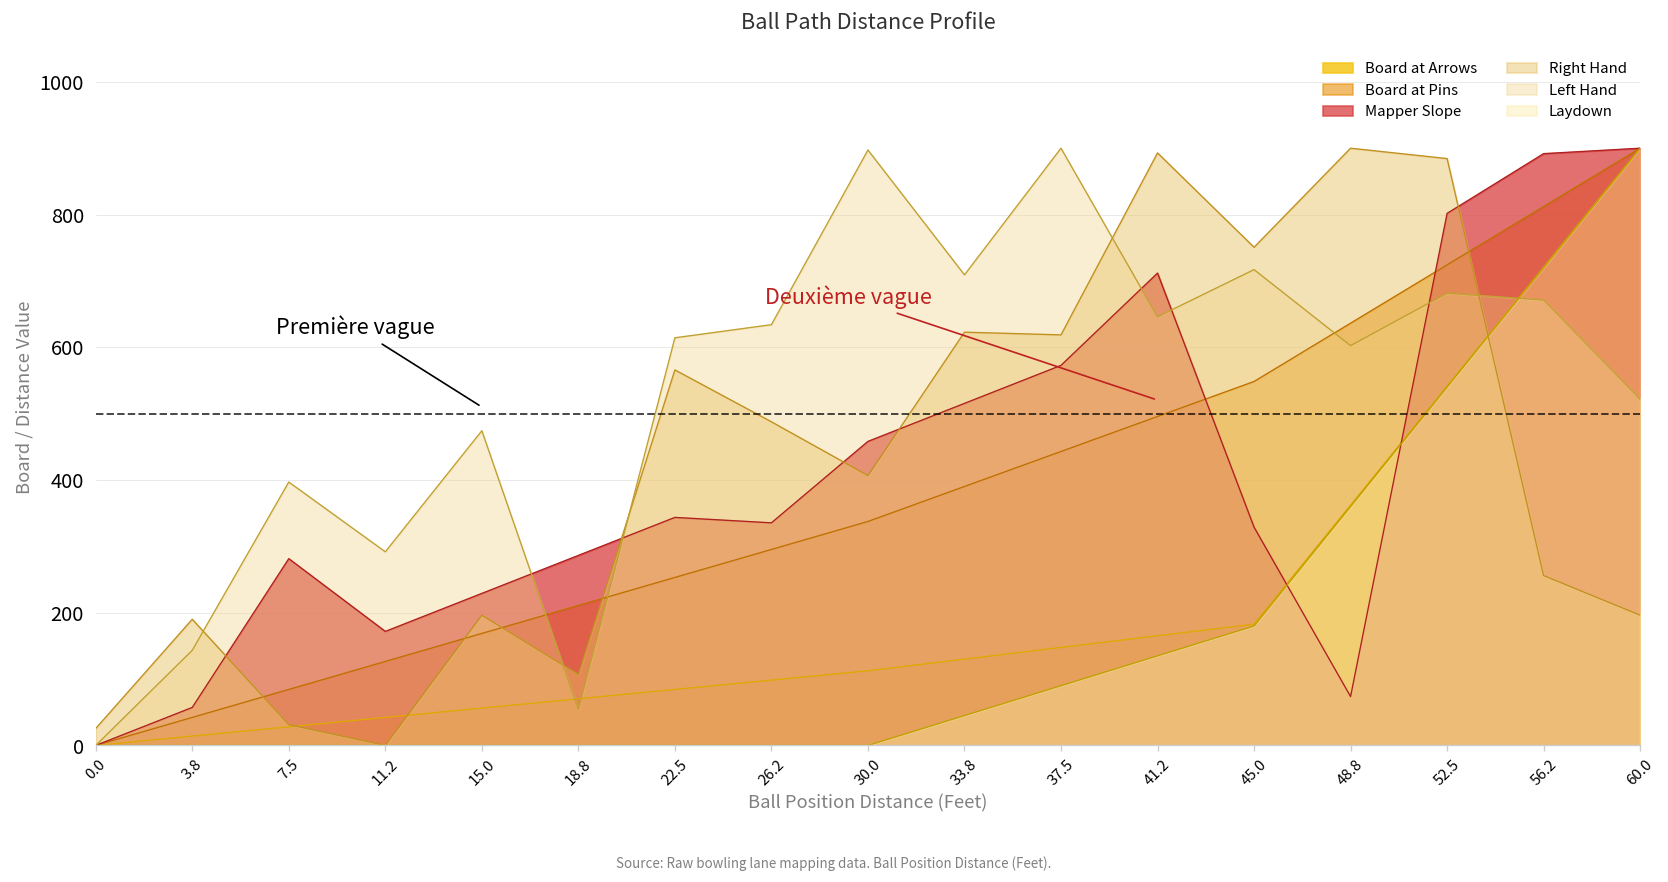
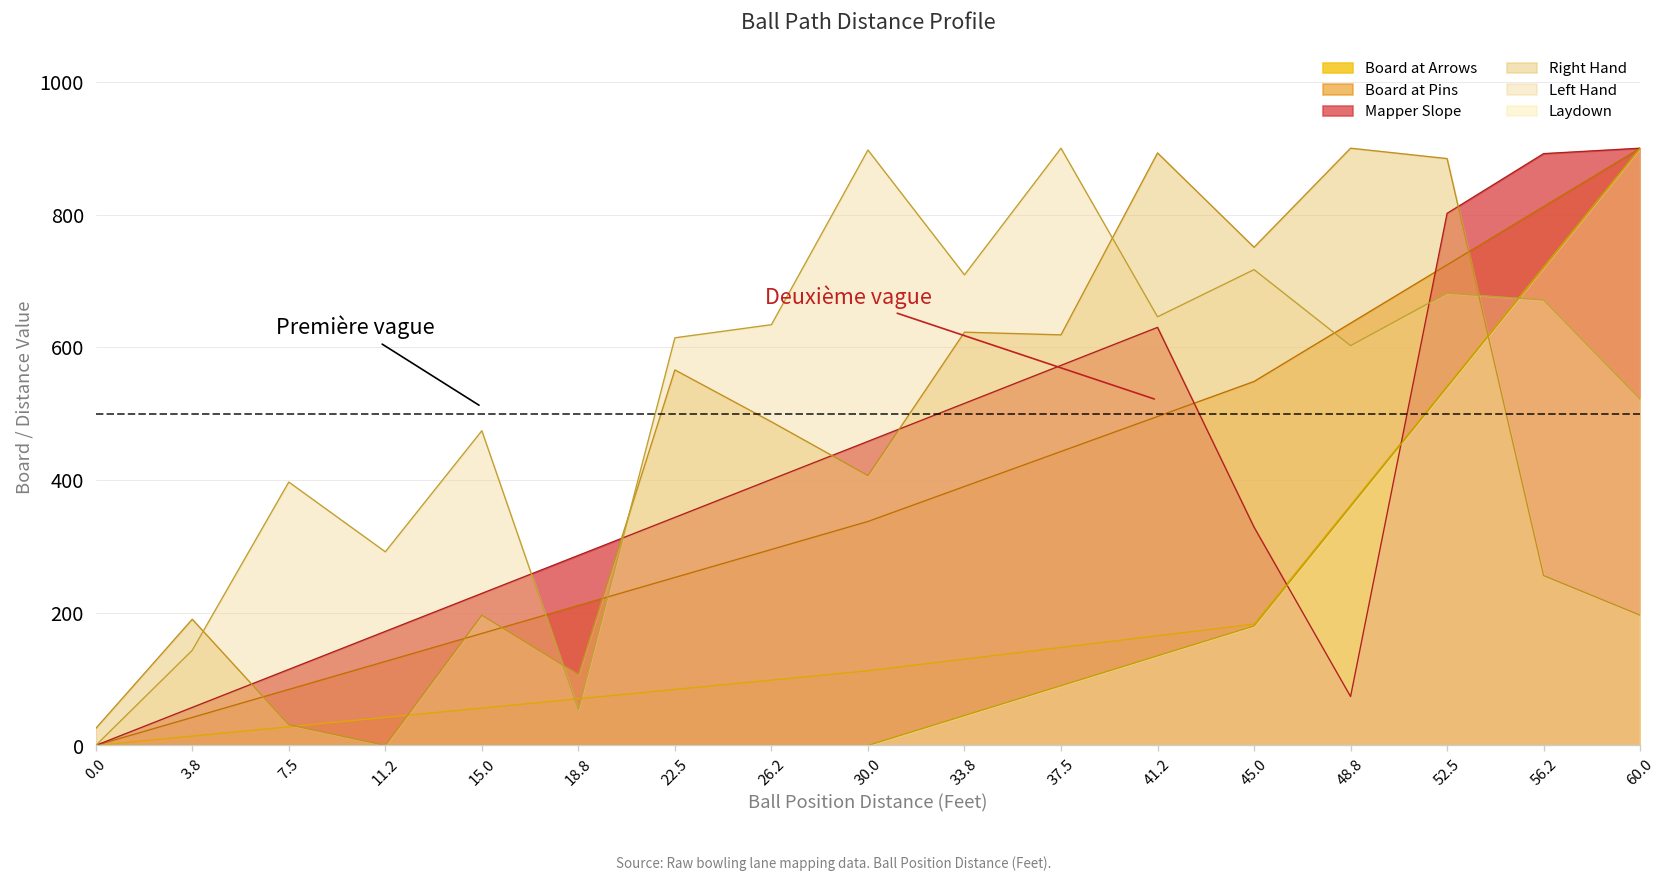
Mapper Slope, 7.5: 280 -> 110
Mapper Slope, 26.2: 340 -> 400
Mapper Slope, 41.2: 710 -> 630
